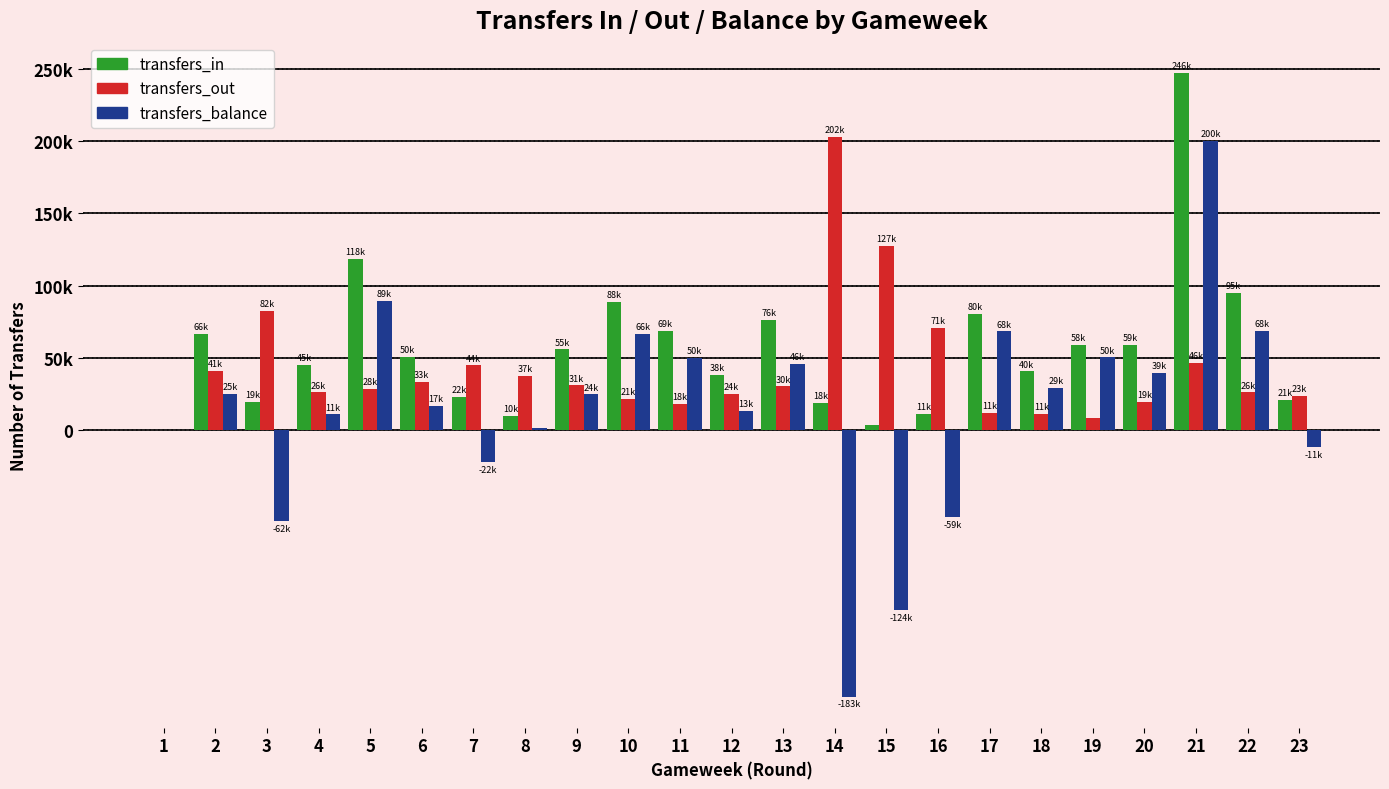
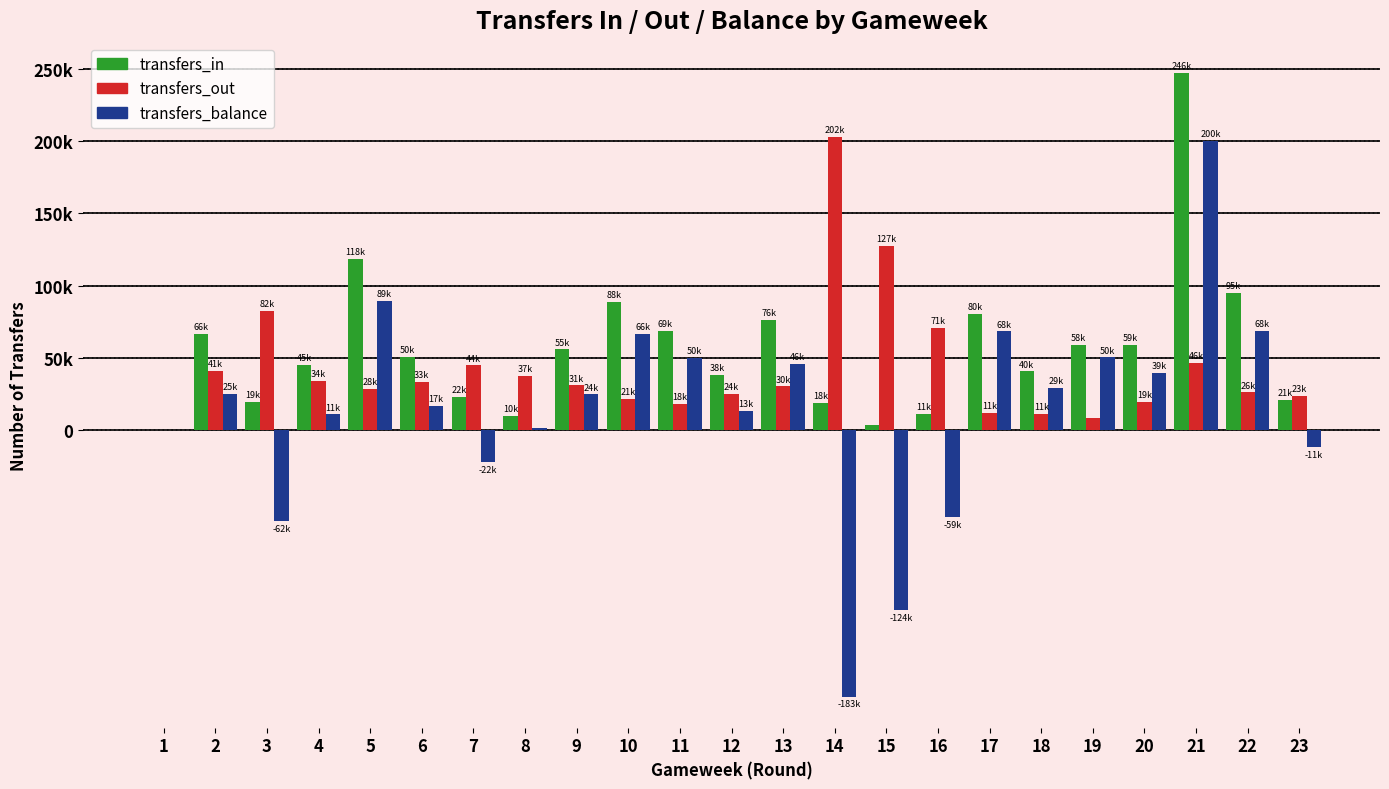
transfers_out, 4: 26k -> 34k
